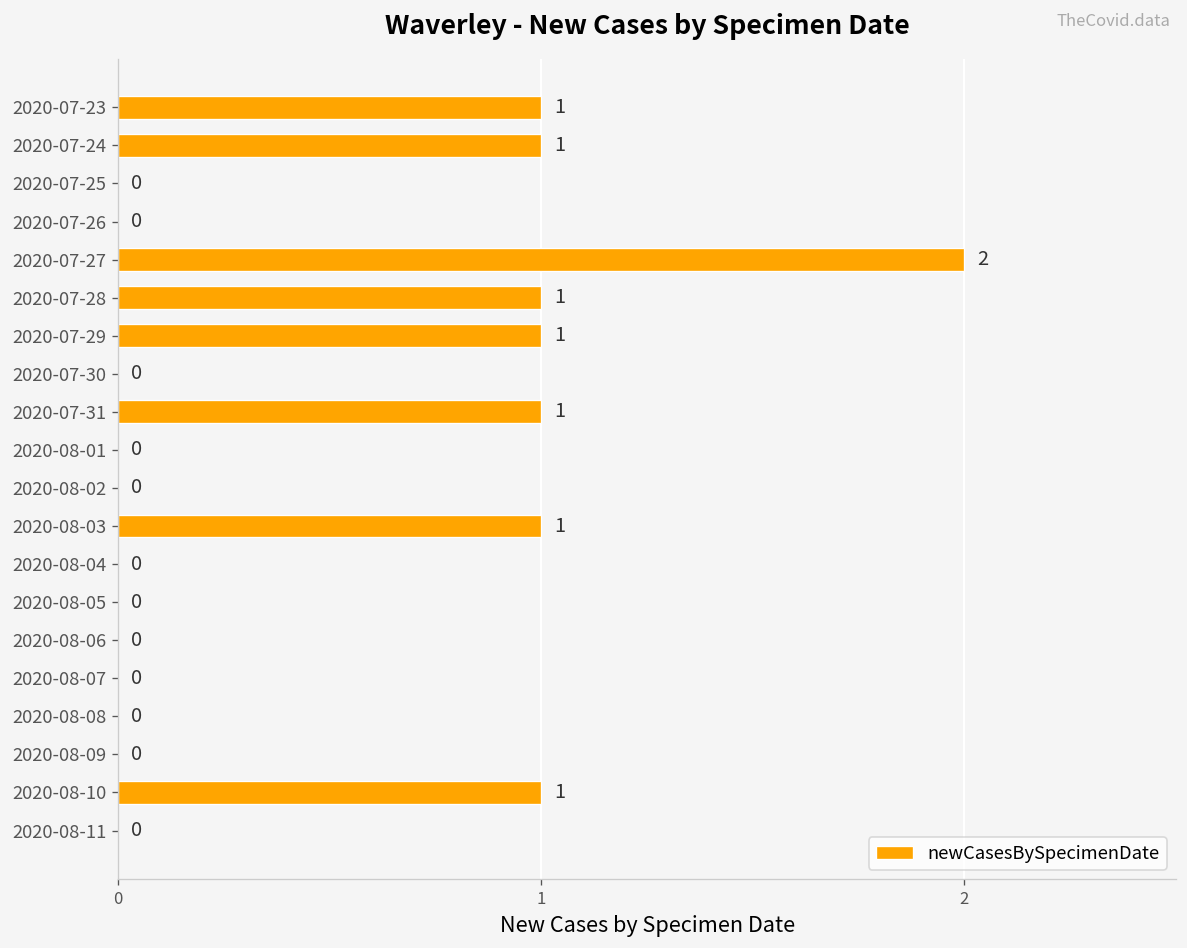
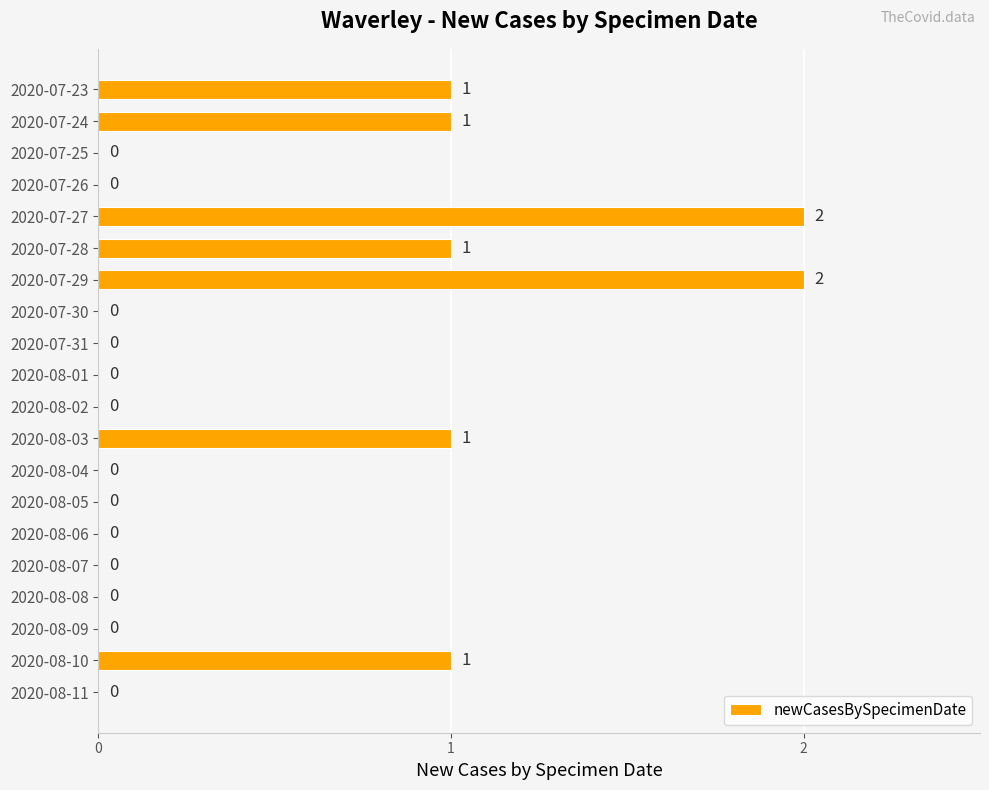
2020-07-29: 1 -> 2
2020-07-31: 1 -> 0
